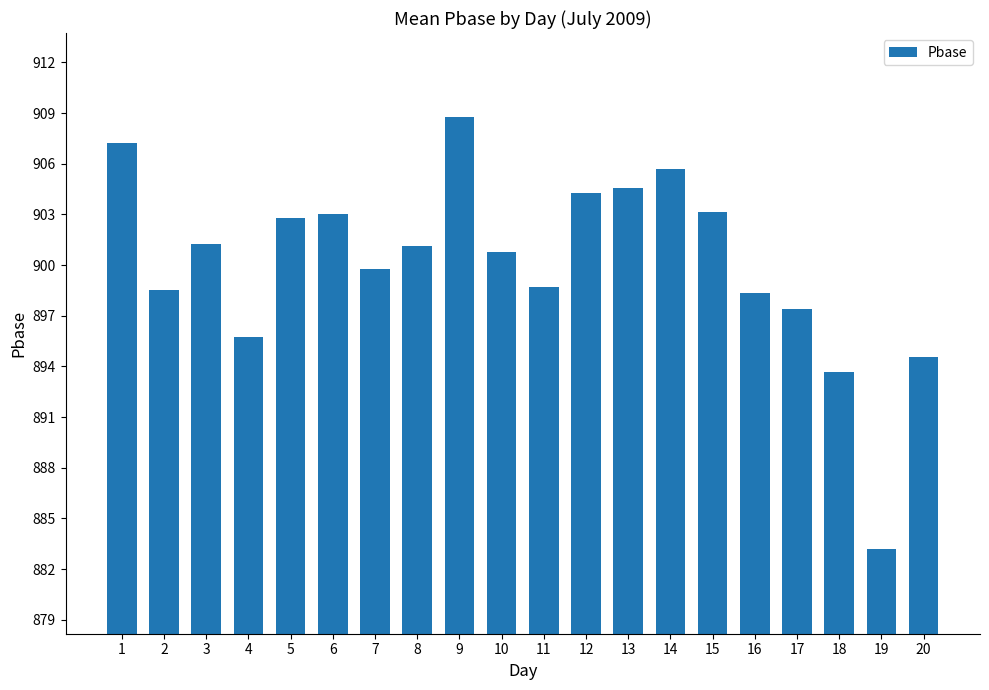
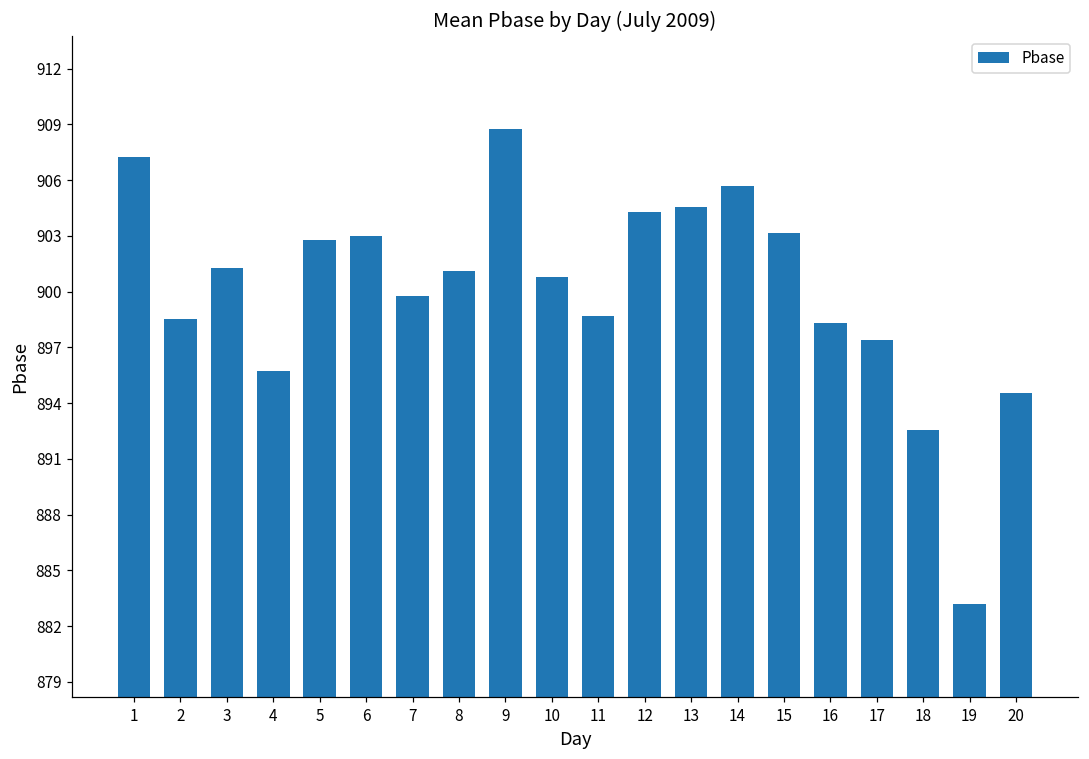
18: 893.7 -> 892.6
